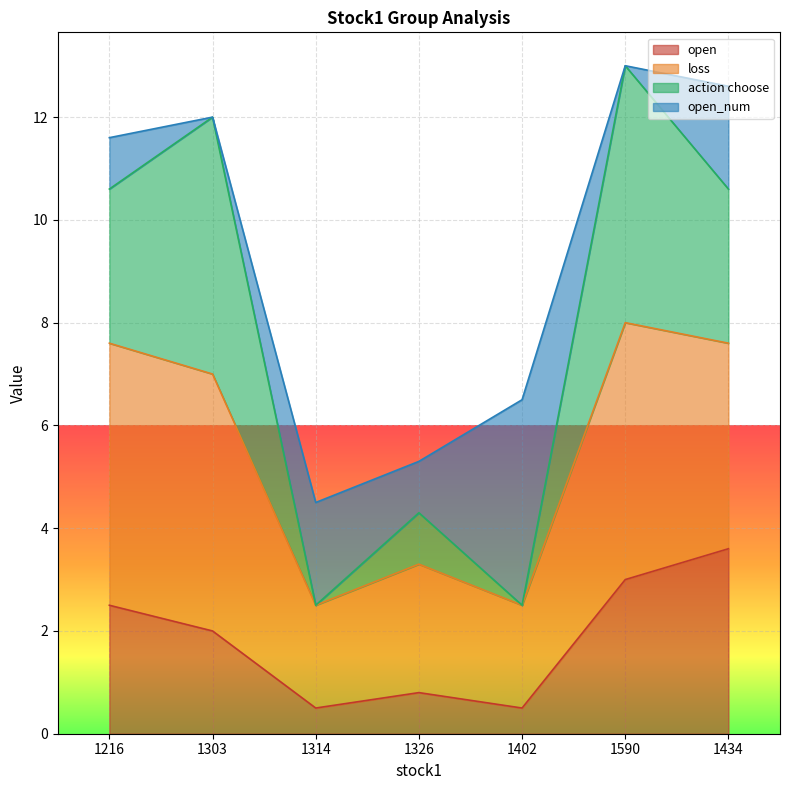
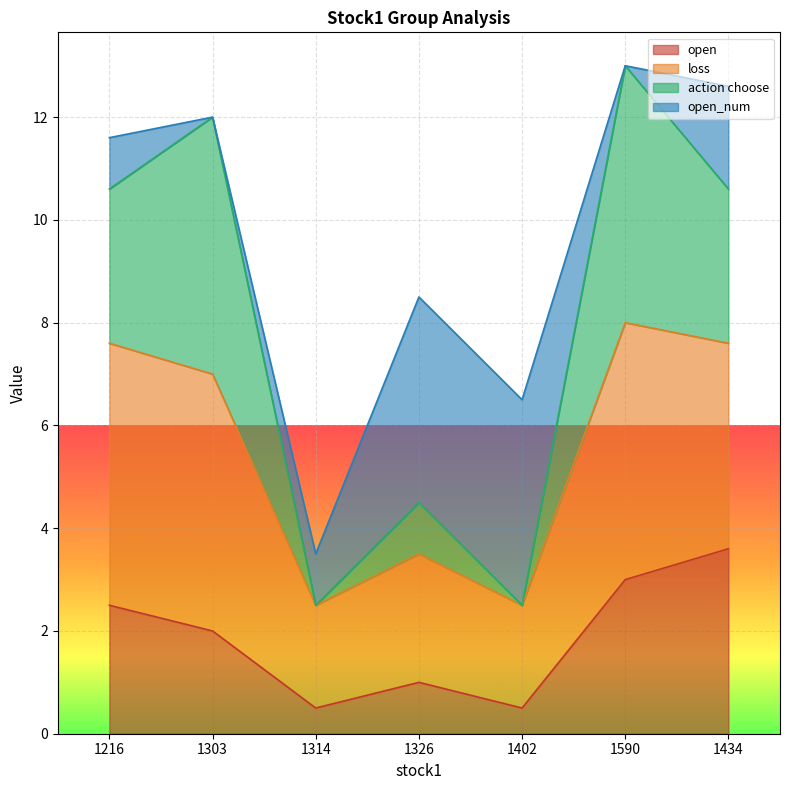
open_num, 1314: 2 -> 1
open, 1326: 0.8 -> 1.0
open_num, 1326: 1 -> 4
